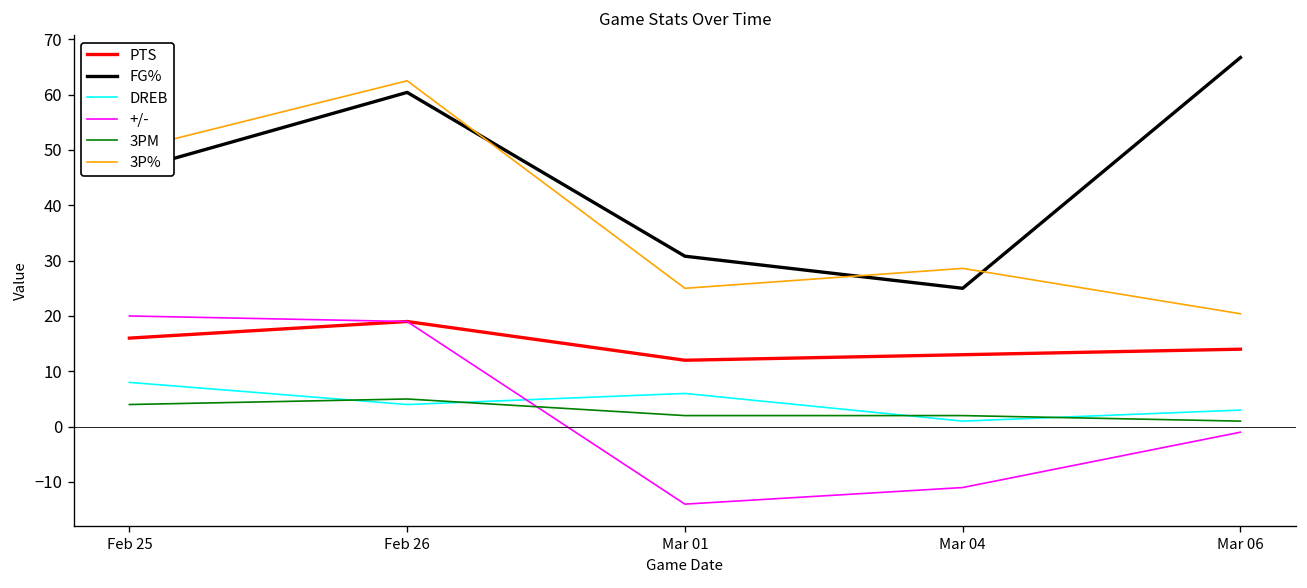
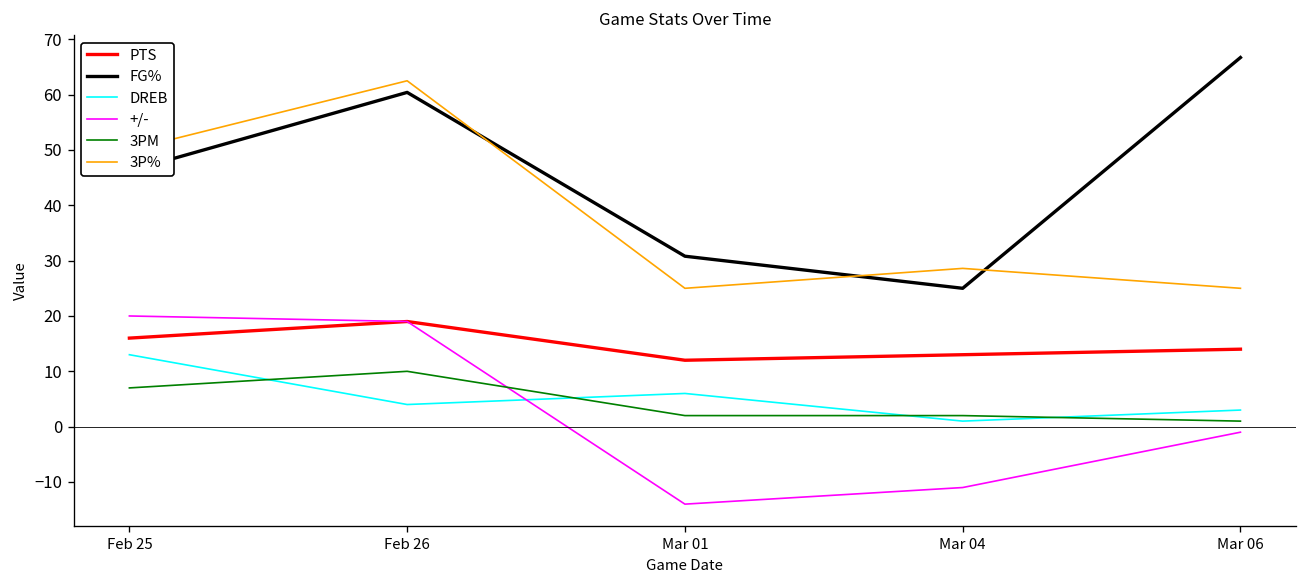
DREB, Feb 25: 8 -> 13
3PM, Feb 25: 4 -> 7
3PM, Feb 26: 5 -> 10
3P%, Mar 06: 20 -> 25
